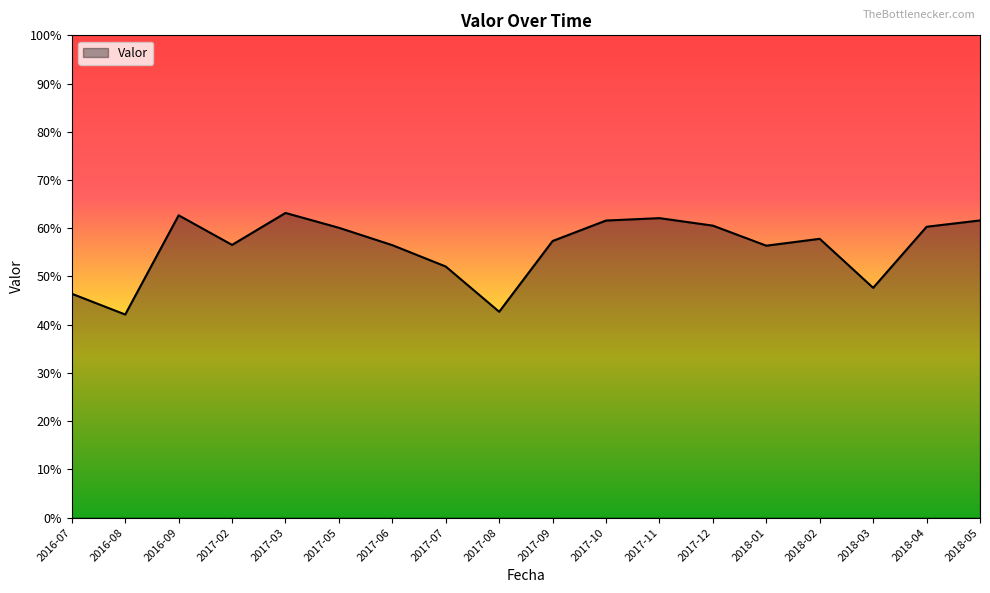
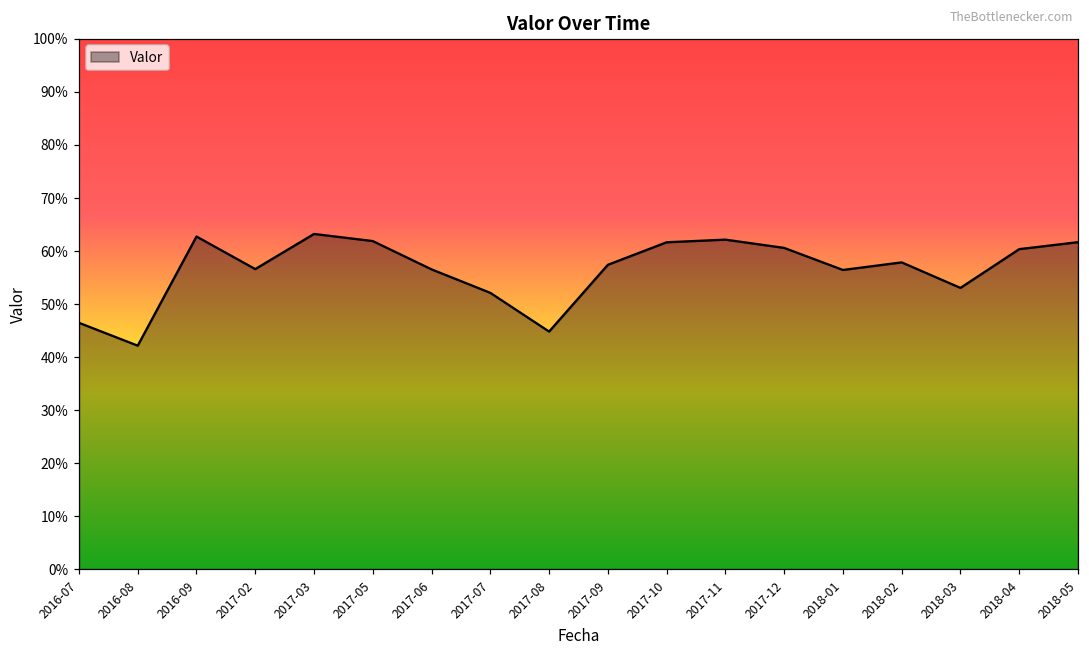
2017-05: 60% -> 62%
2017-08: 43% -> 45%
2018-03: 48% -> 53%
